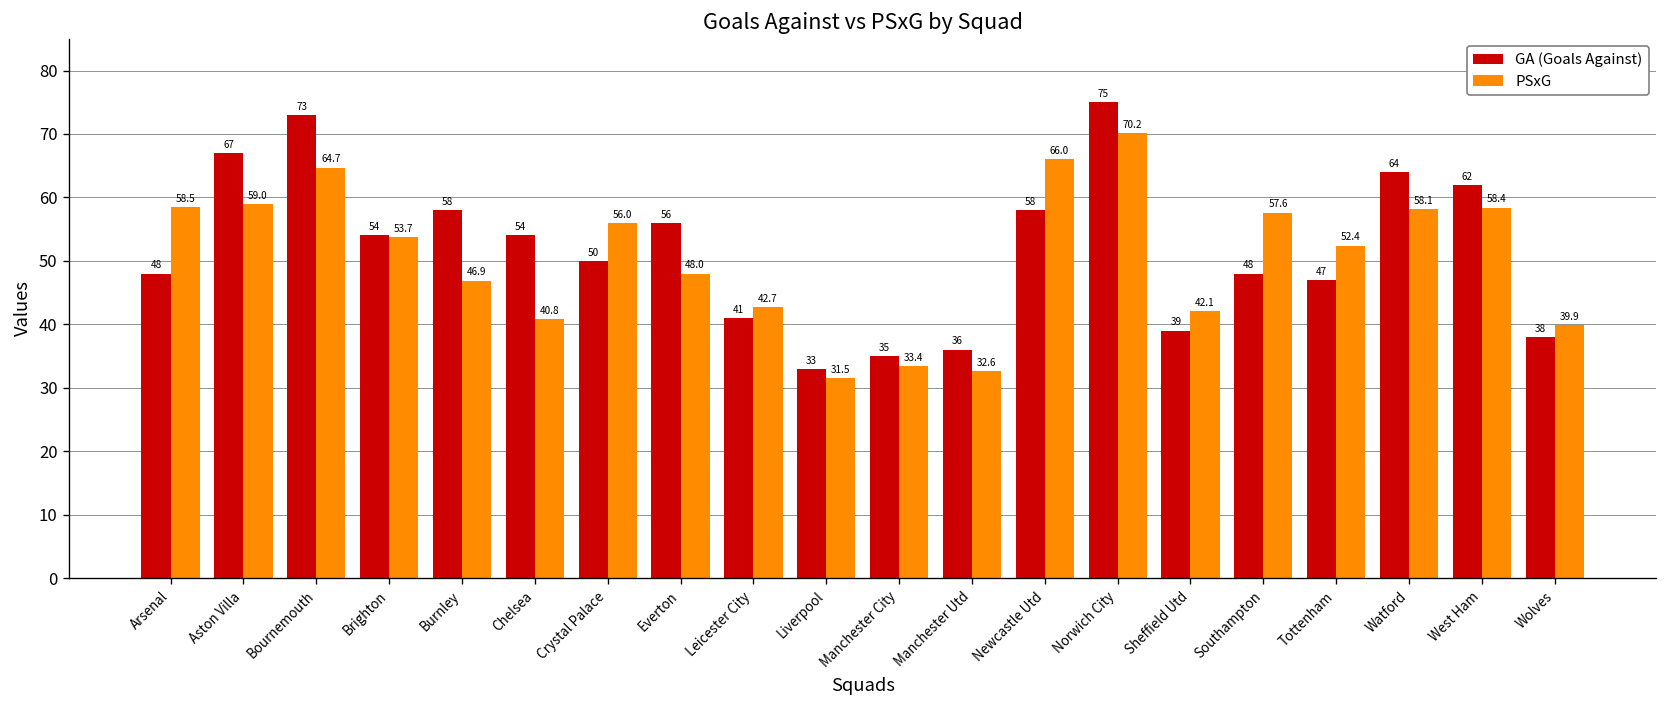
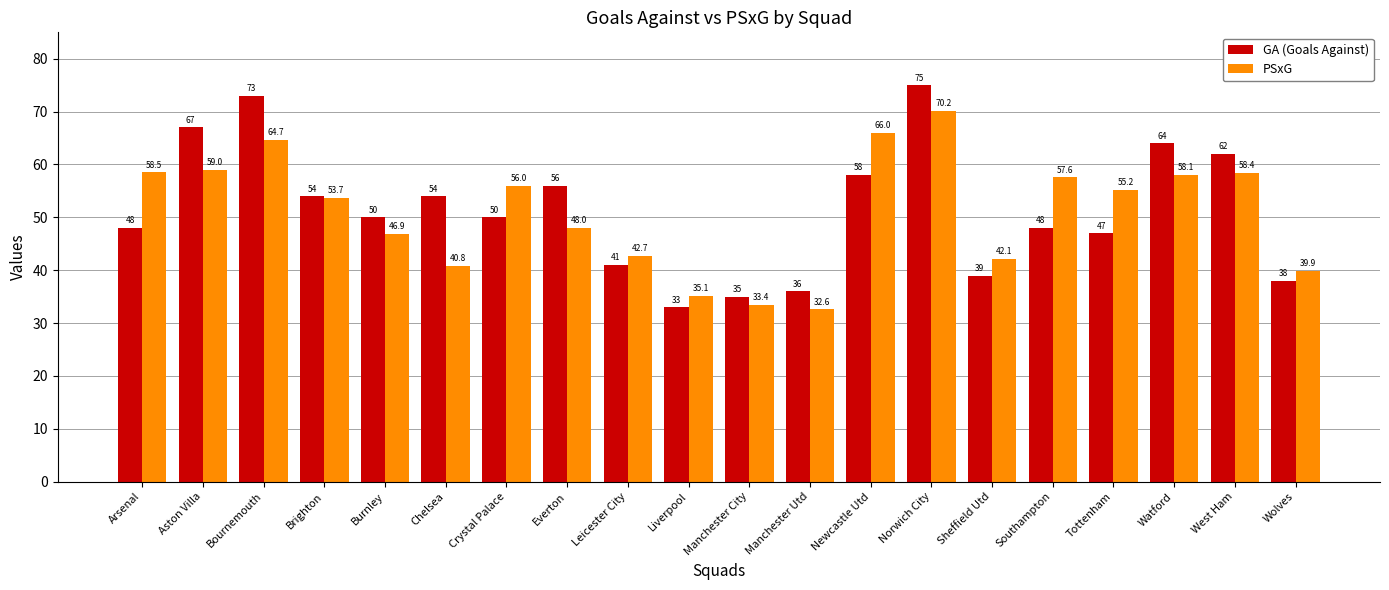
GA (Goals Against), Burnley: 58 -> 50
PSxG, Liverpool: 31.5 -> 35.1
PSxG, Tottenham: 52.4 -> 55.2
